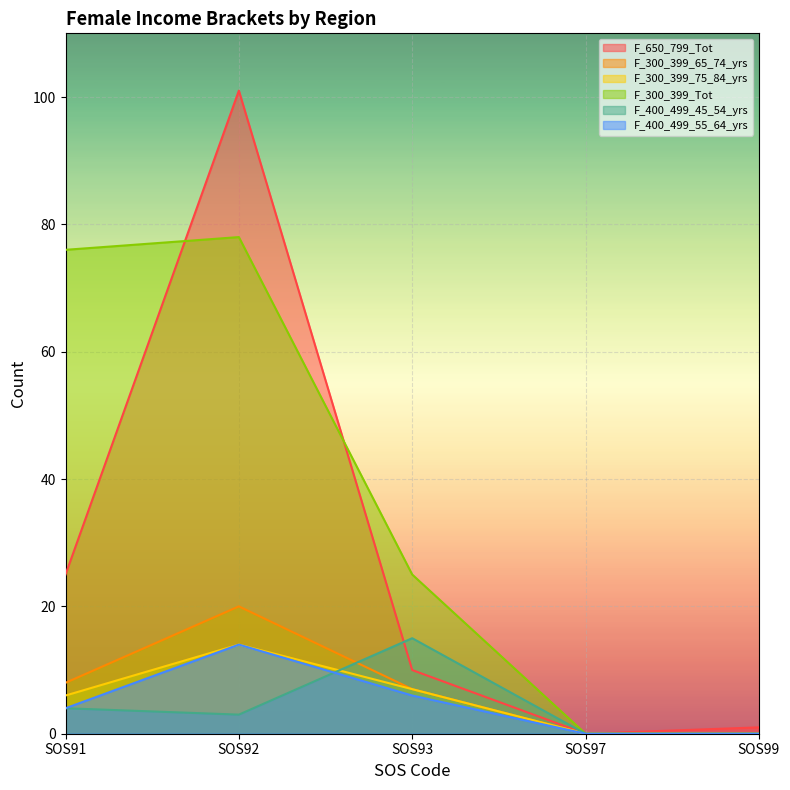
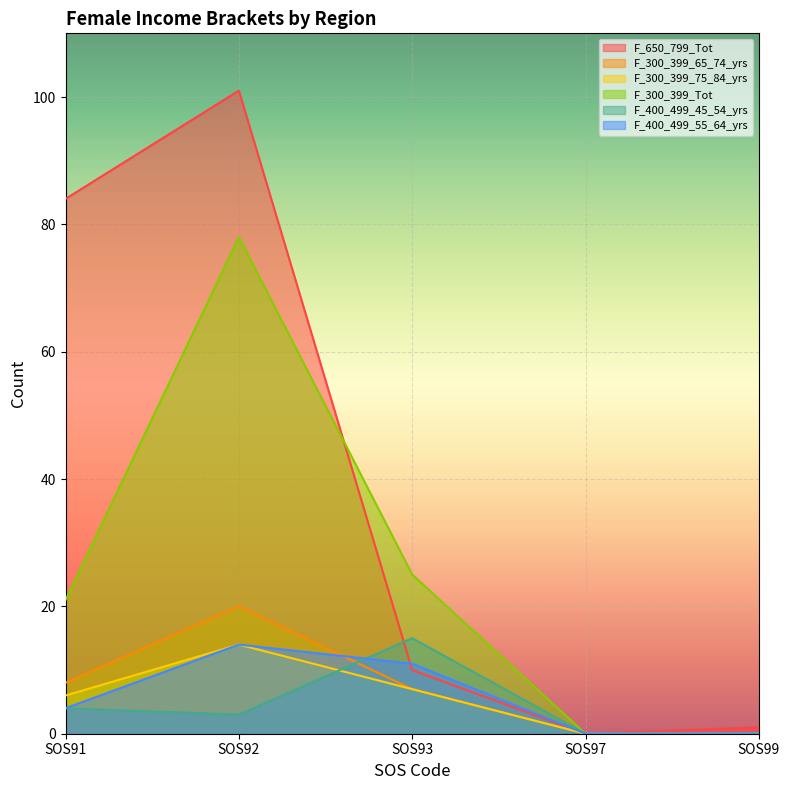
F_650_799_Tot, SOS91: 25 -> 84
F_300_399_Tot, SOS91: 76 -> 21
F_400_499_55_64_yrs, SOS93: 6 -> 11
